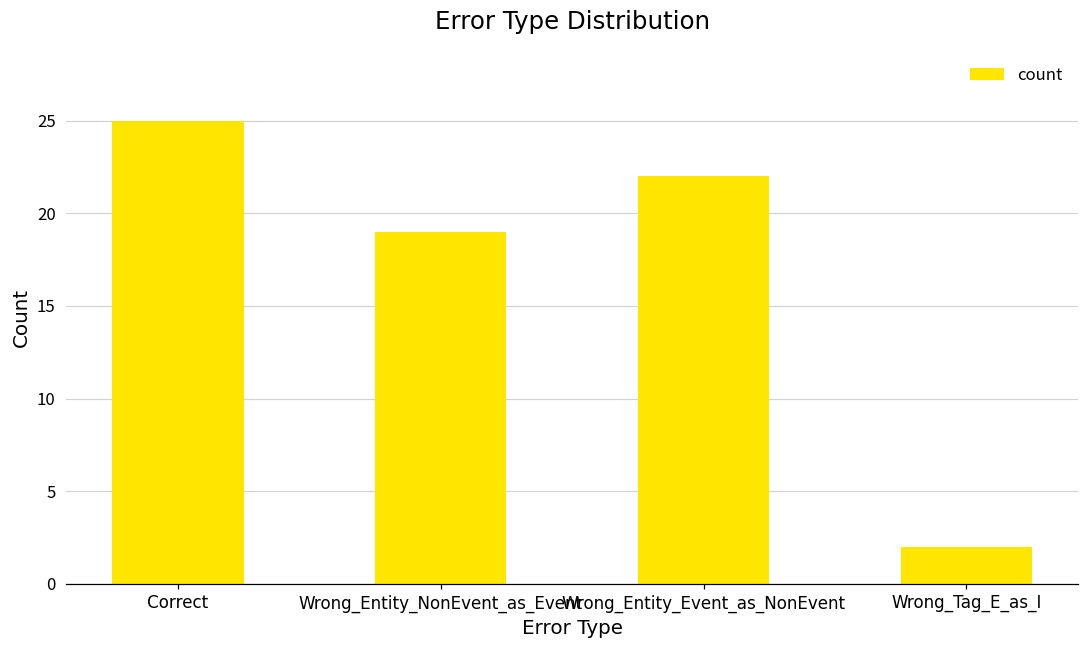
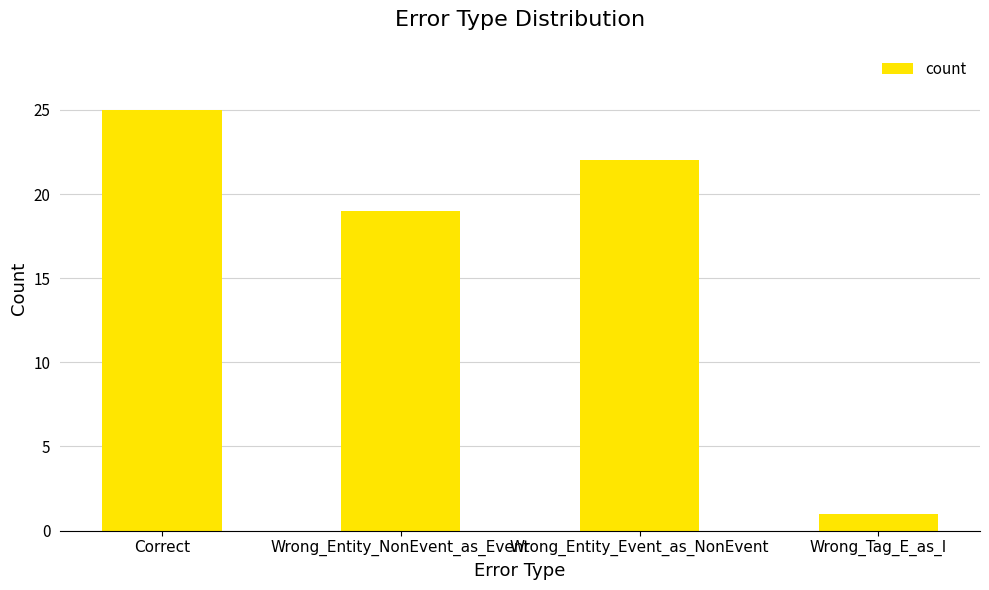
Wrong_Tag_E_as_I: 2 -> 1
